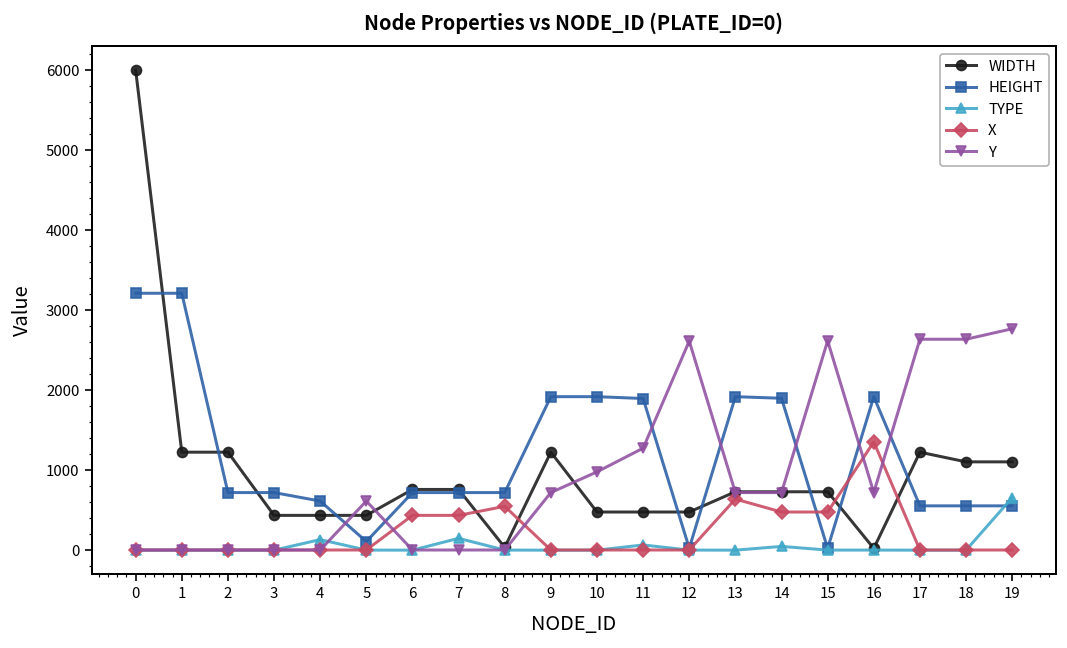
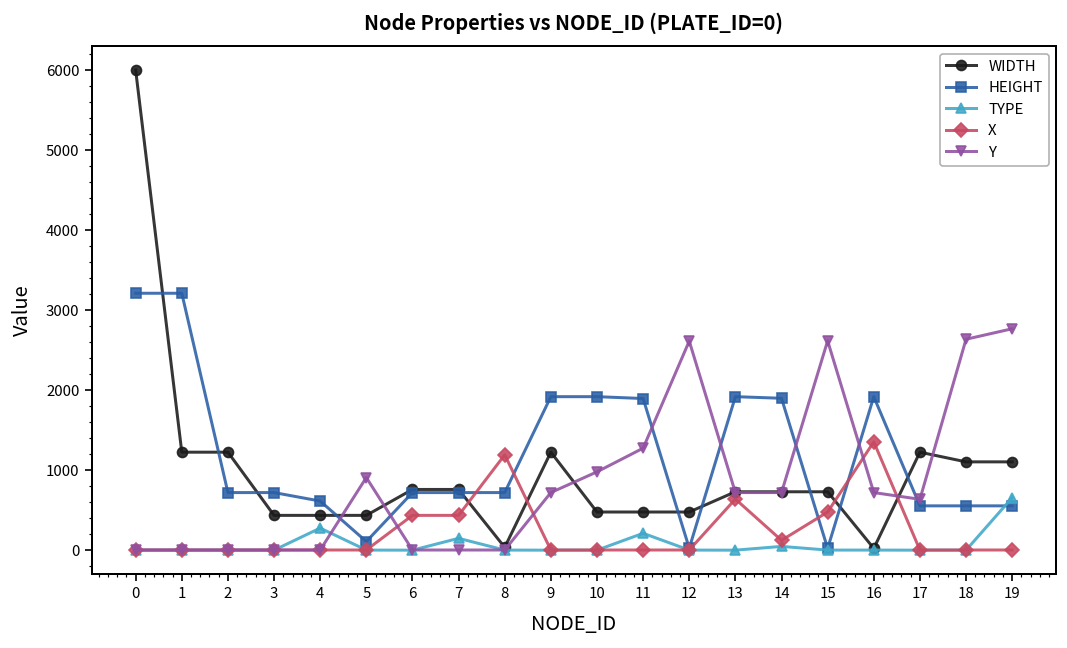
TYPE, 4: 100 -> 300
Y, 5: 600 -> 900
X, 8: 500 -> 1200
TYPE, 11: 100 -> 200
X, 14: 500 -> 100
Y, 17: 2600 -> 600
